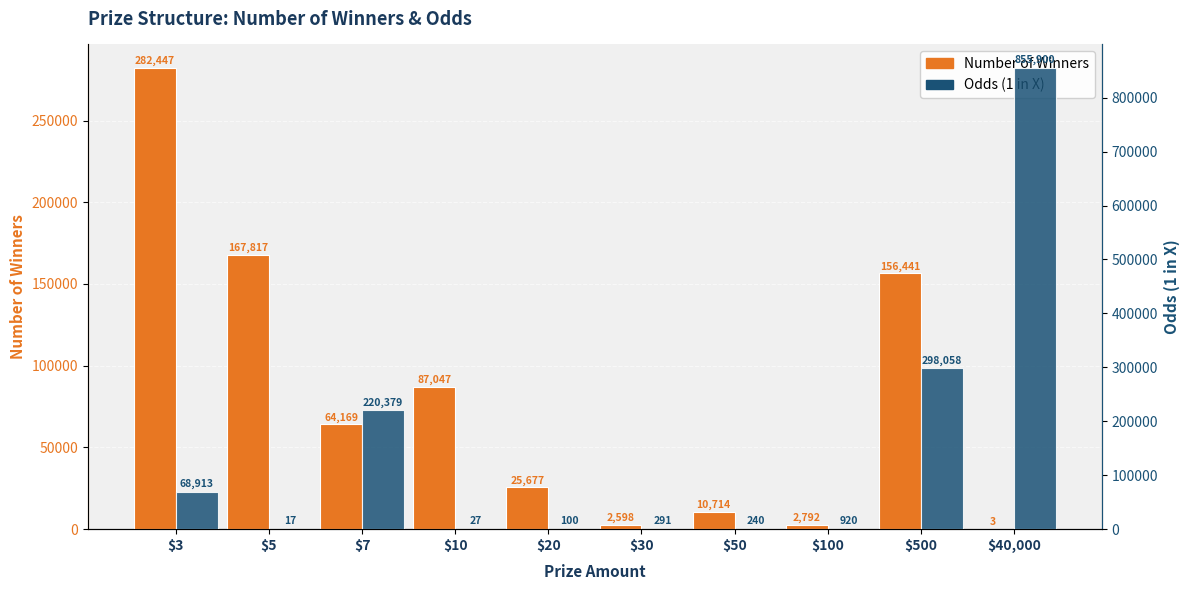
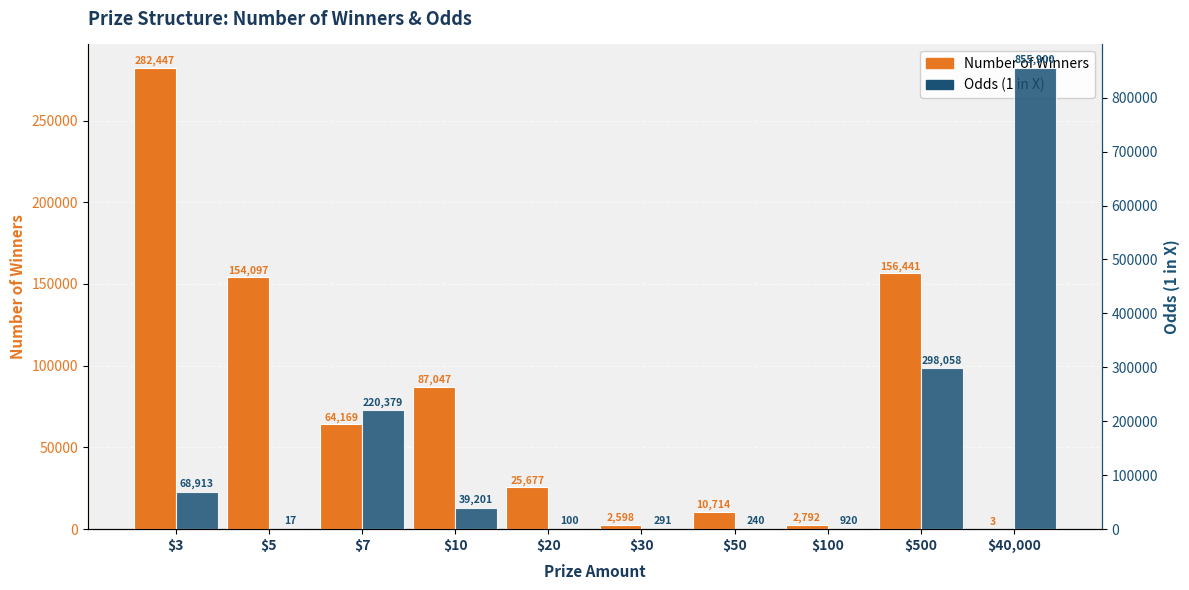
Number of Winners, $5: 167,817 -> 154,097
Odds (1 in X), $10: 27 -> 39,201
